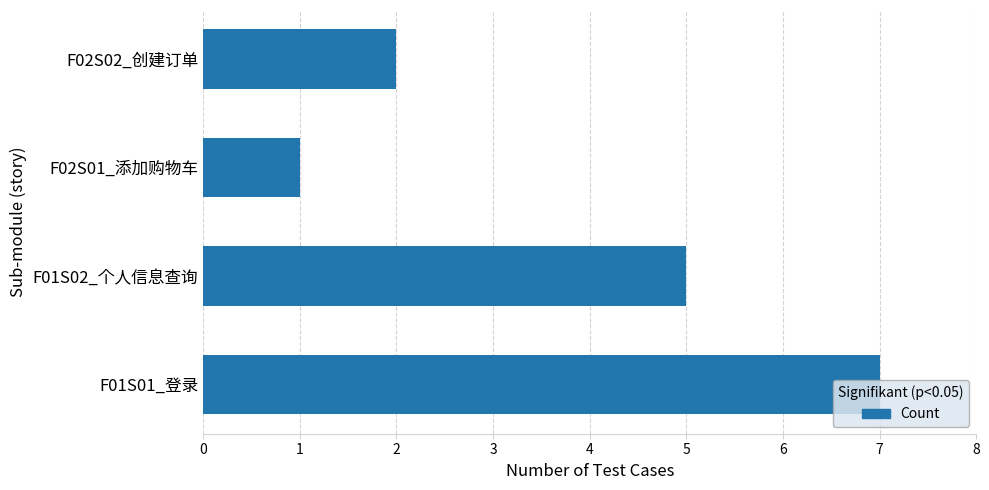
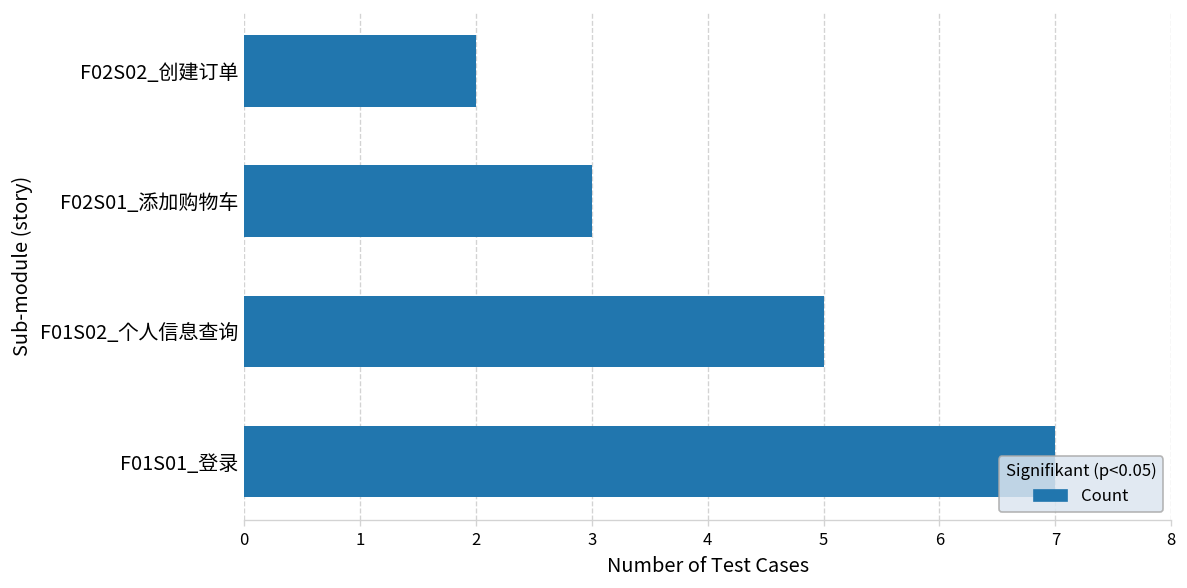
F02S01_添加购物车: 1 -> 3
